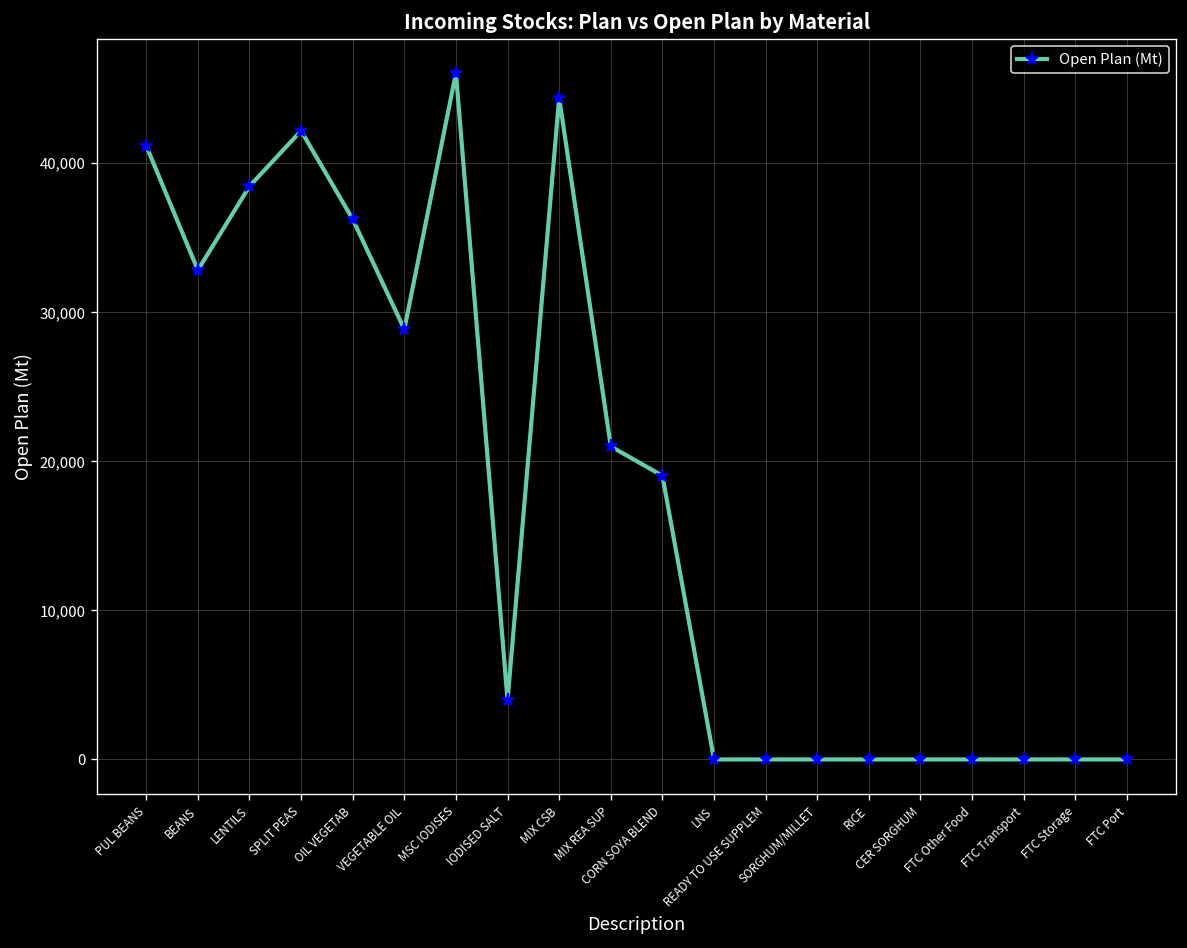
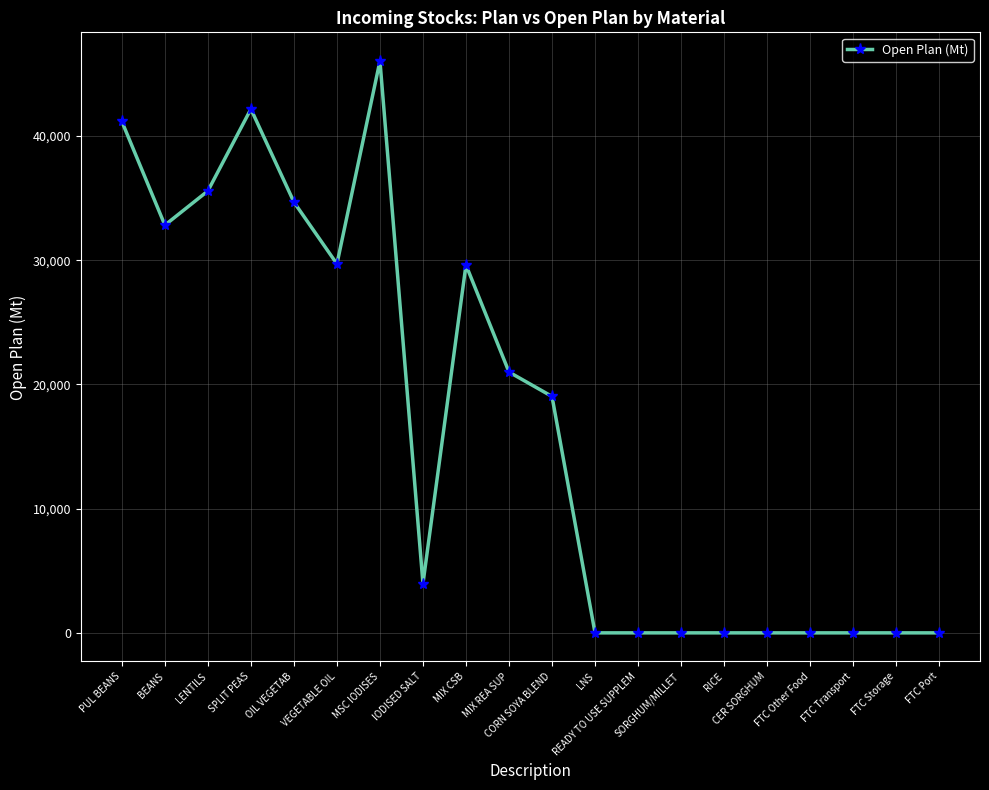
LENTILS: 38,500 -> 35,600
OIL VEGETAB: 36,200 -> 34,700
VEGETABLE OIL: 28,900 -> 29,700
MIX CSB: 44,400 -> 29,600
